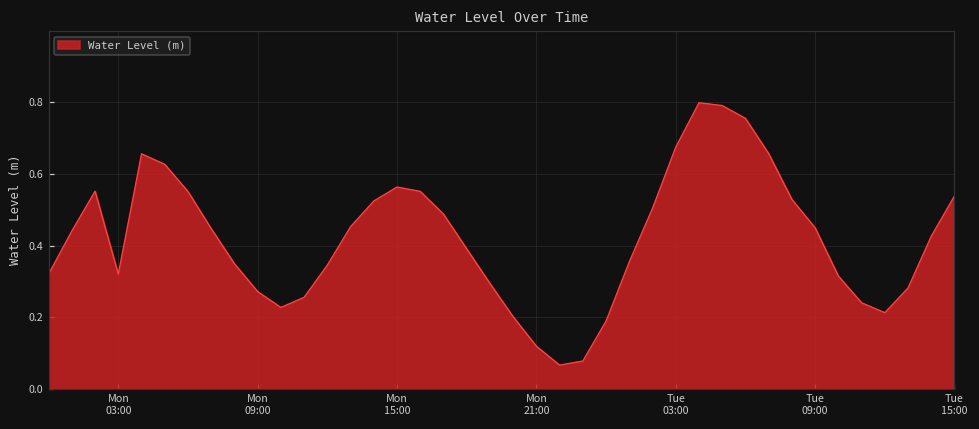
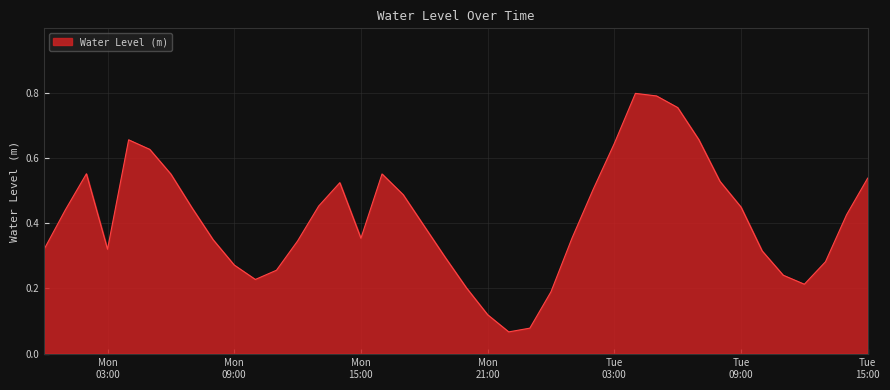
Mon 15:00: 0.56 -> 0.35
Tue 03:00: 0.67 -> 0.64
